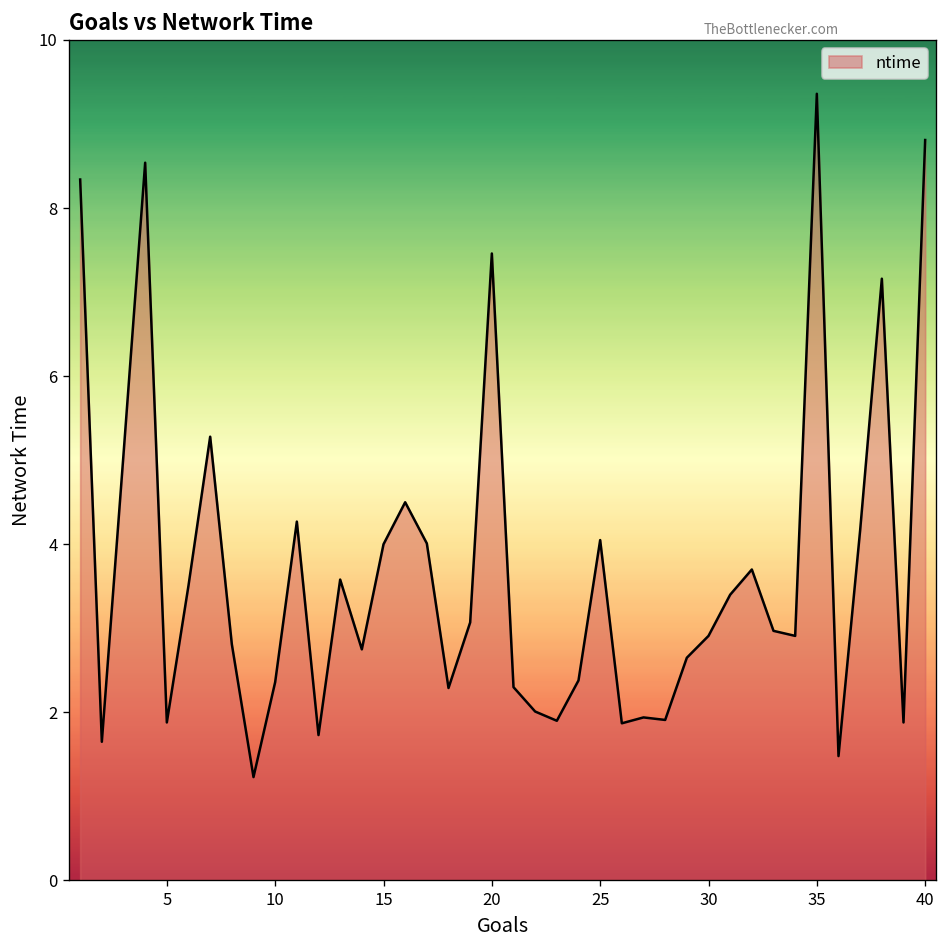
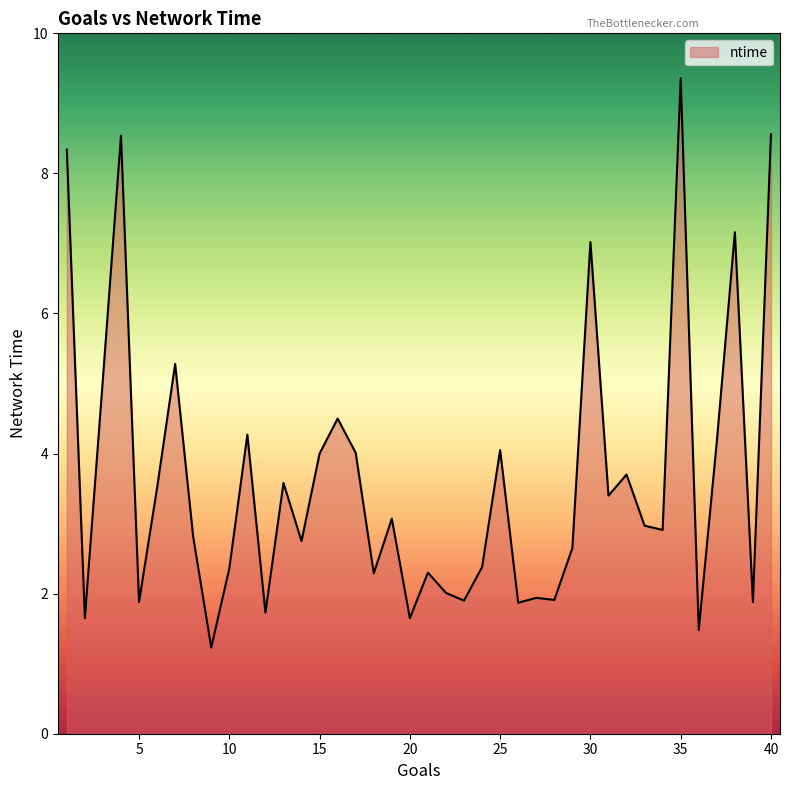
20: 7.5 -> 1.7
30: 2.9 -> 7.0
40: 8.8 -> 8.6
